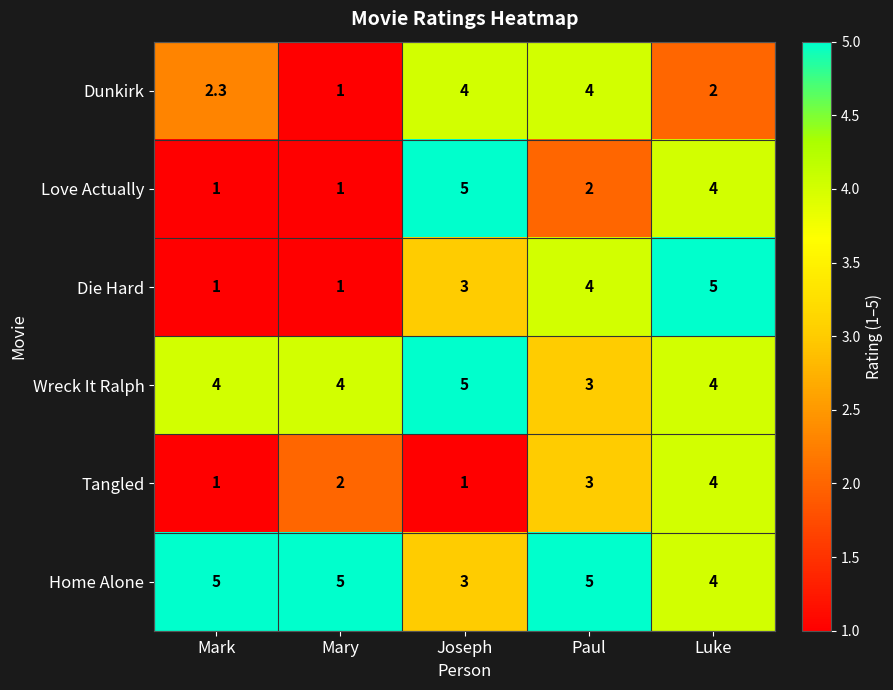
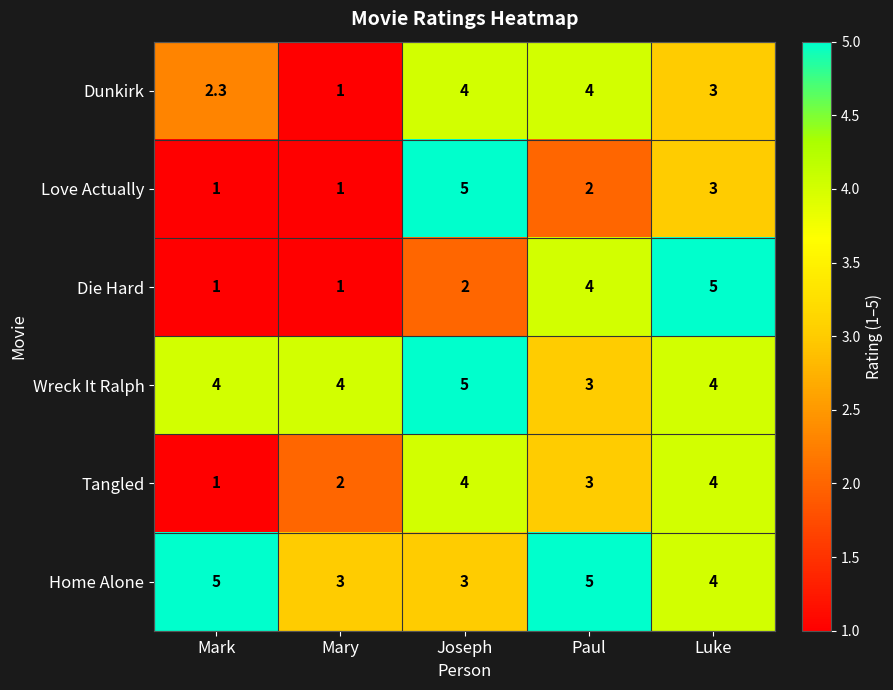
Dunkirk, Luke: 2 -> 3
Love Actually, Luke: 4 -> 3
Die Hard, Joseph: 3 -> 2
Tangled, Joseph: 1 -> 4
Home Alone, Mary: 5 -> 3
